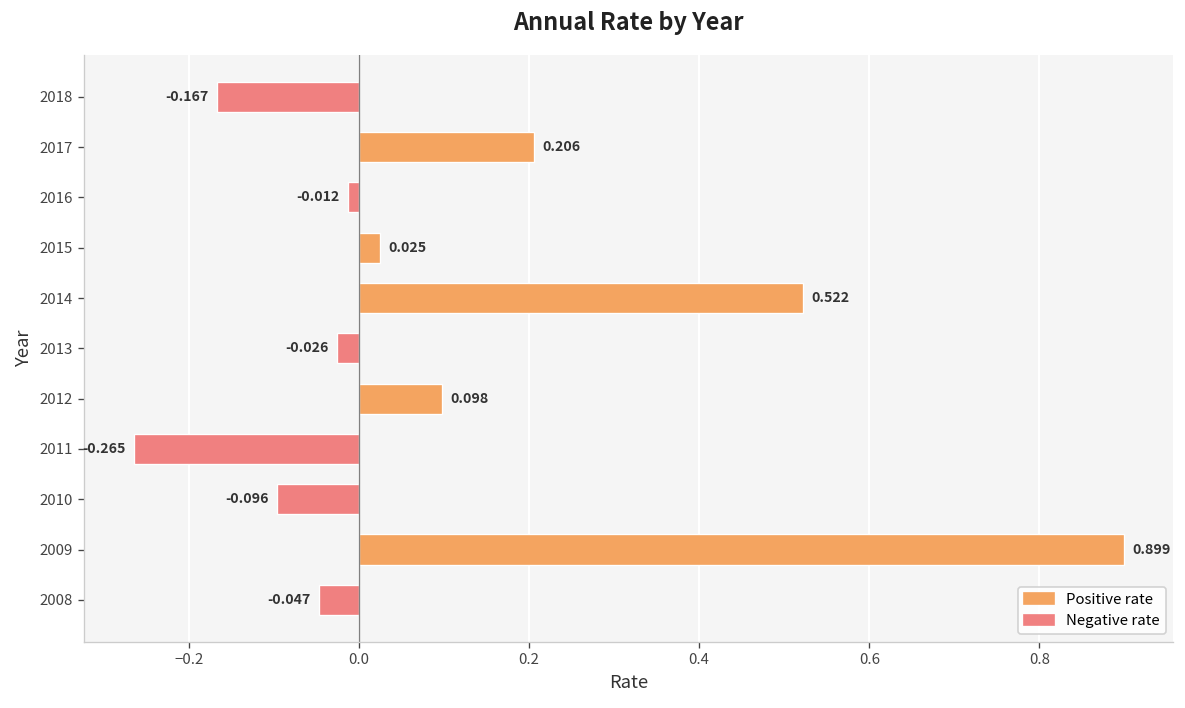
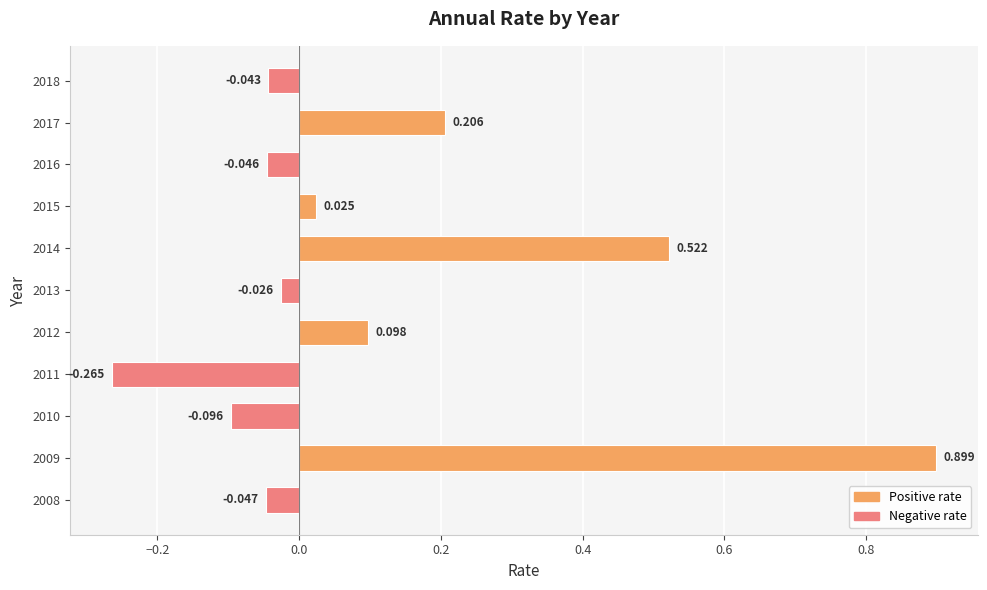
2018: -0.167 -> -0.043
2016: -0.012 -> -0.046
